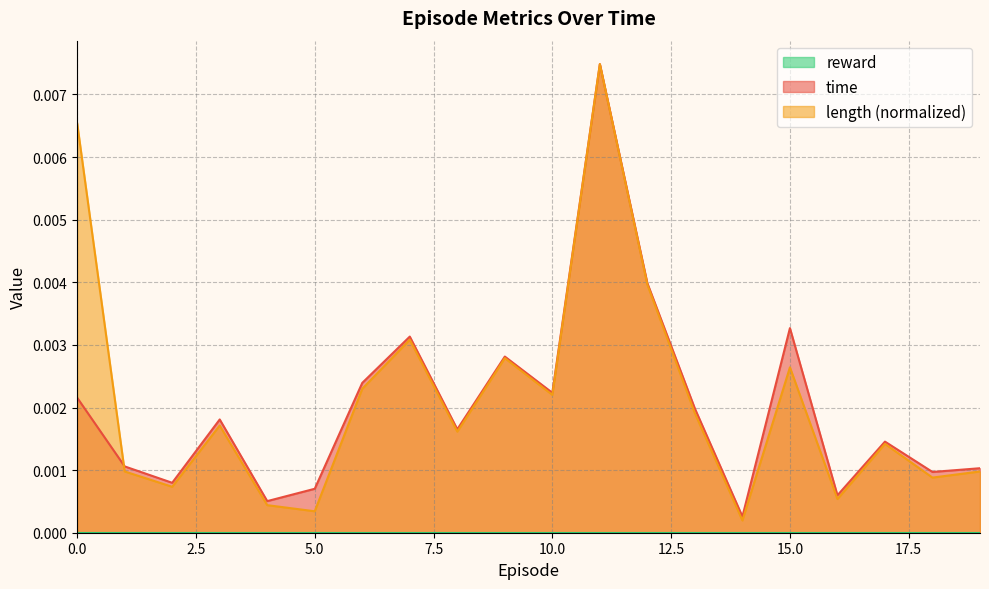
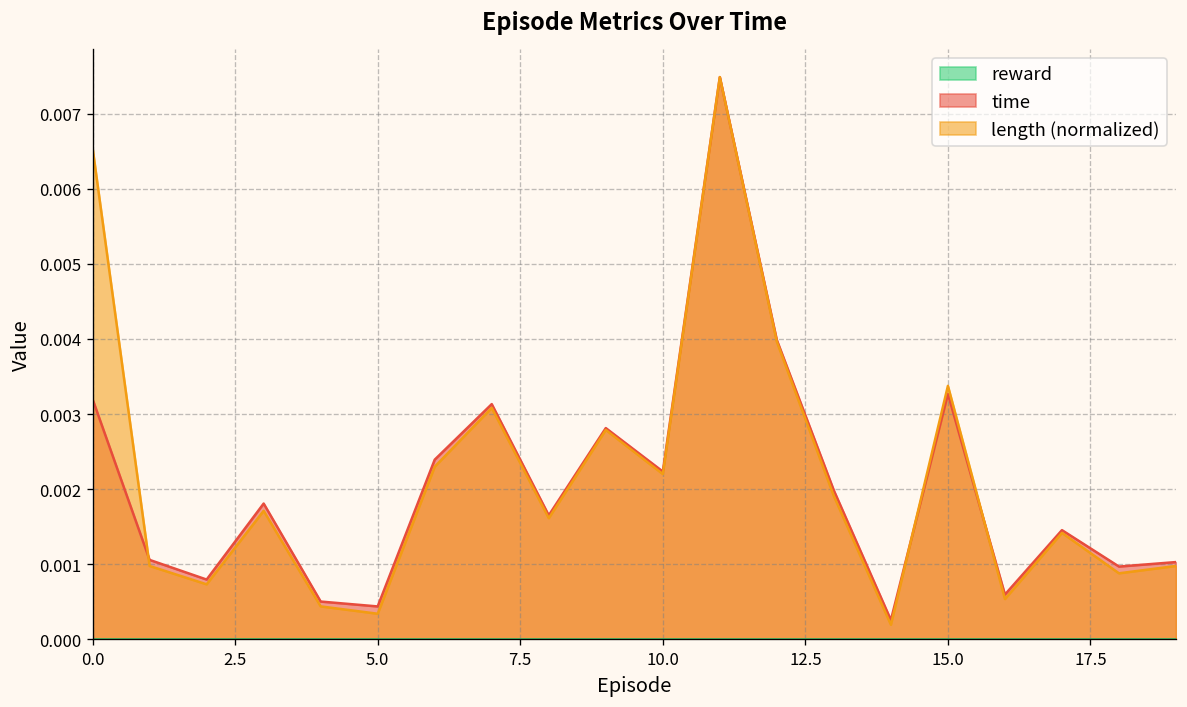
time, 0.0: 0.0022 -> 0.0032
time, 5.0: 0.0007 -> 0.0004
length (normalized), 15.0: 0.0026 -> 0.0034
